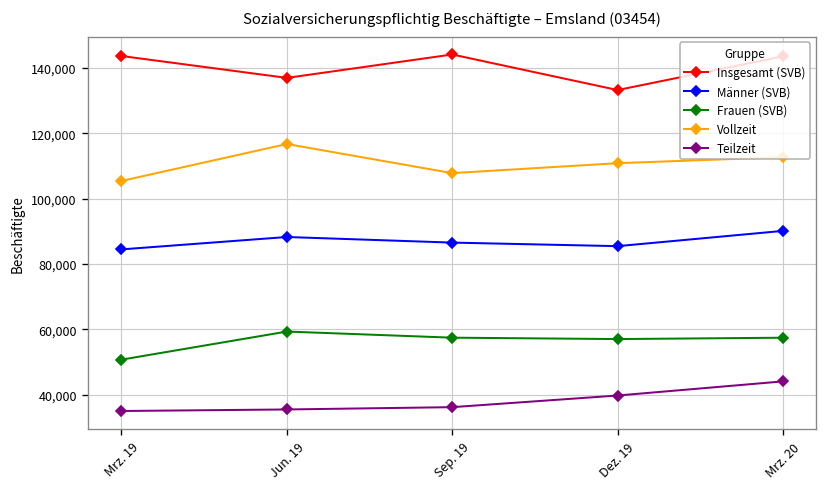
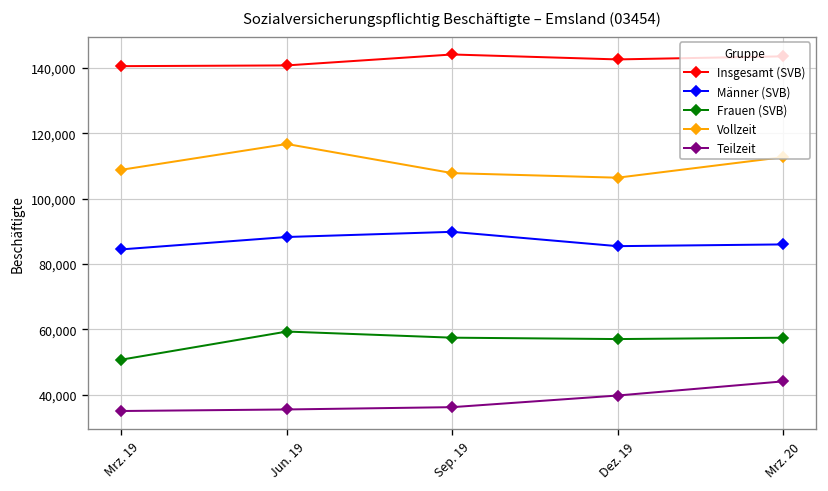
Insgesamt (SVB), Mrz. 19: 144,000 -> 140,000
Vollzeit, Mrz. 19: 105,000 -> 109,000
Insgesamt (SVB), Jun. 19: 137,000 -> 141,000
Männer (SVB), Sep. 19: 87,000 -> 90,000
Insgesamt (SVB), Dez. 19: 133,000 -> 143,000
Vollzeit, Dez. 19: 111,000 -> 106,000
Männer (SVB), Mrz. 20: 90,000 -> 86,000
